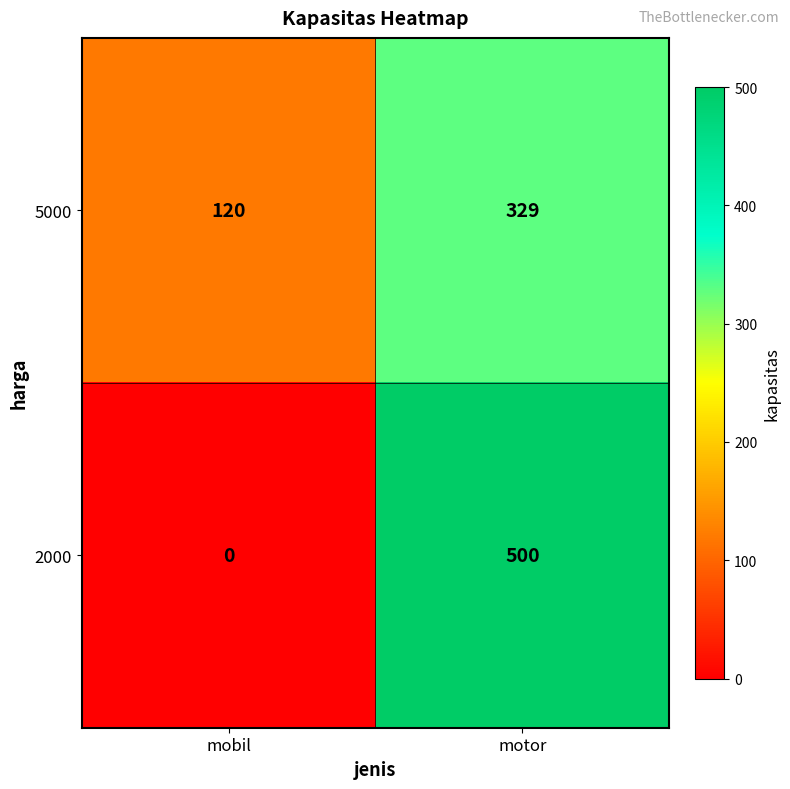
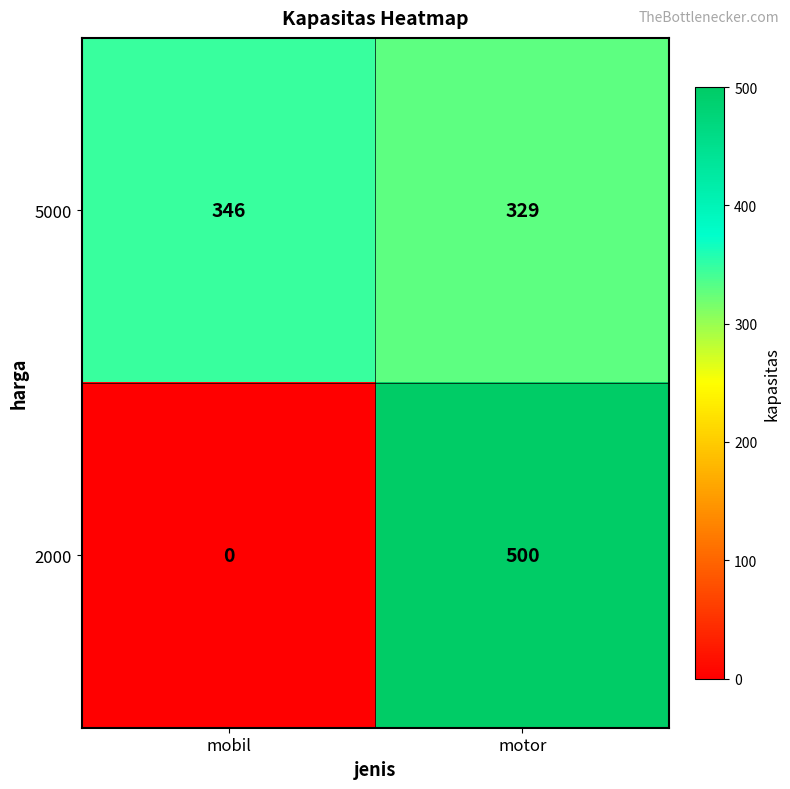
5000, mobil: 120 -> 346
